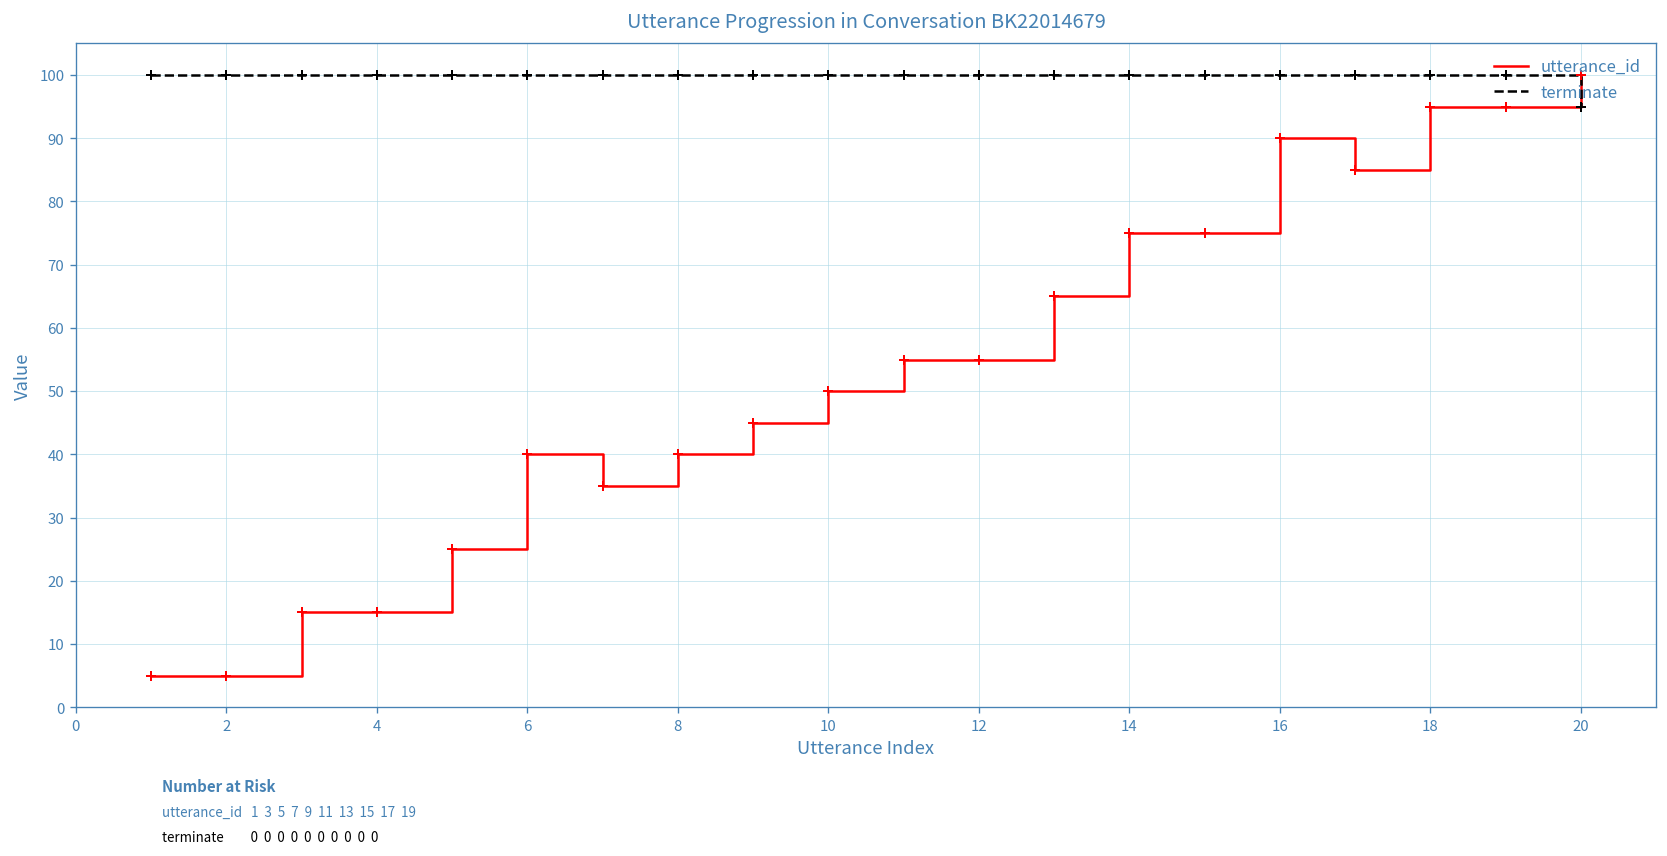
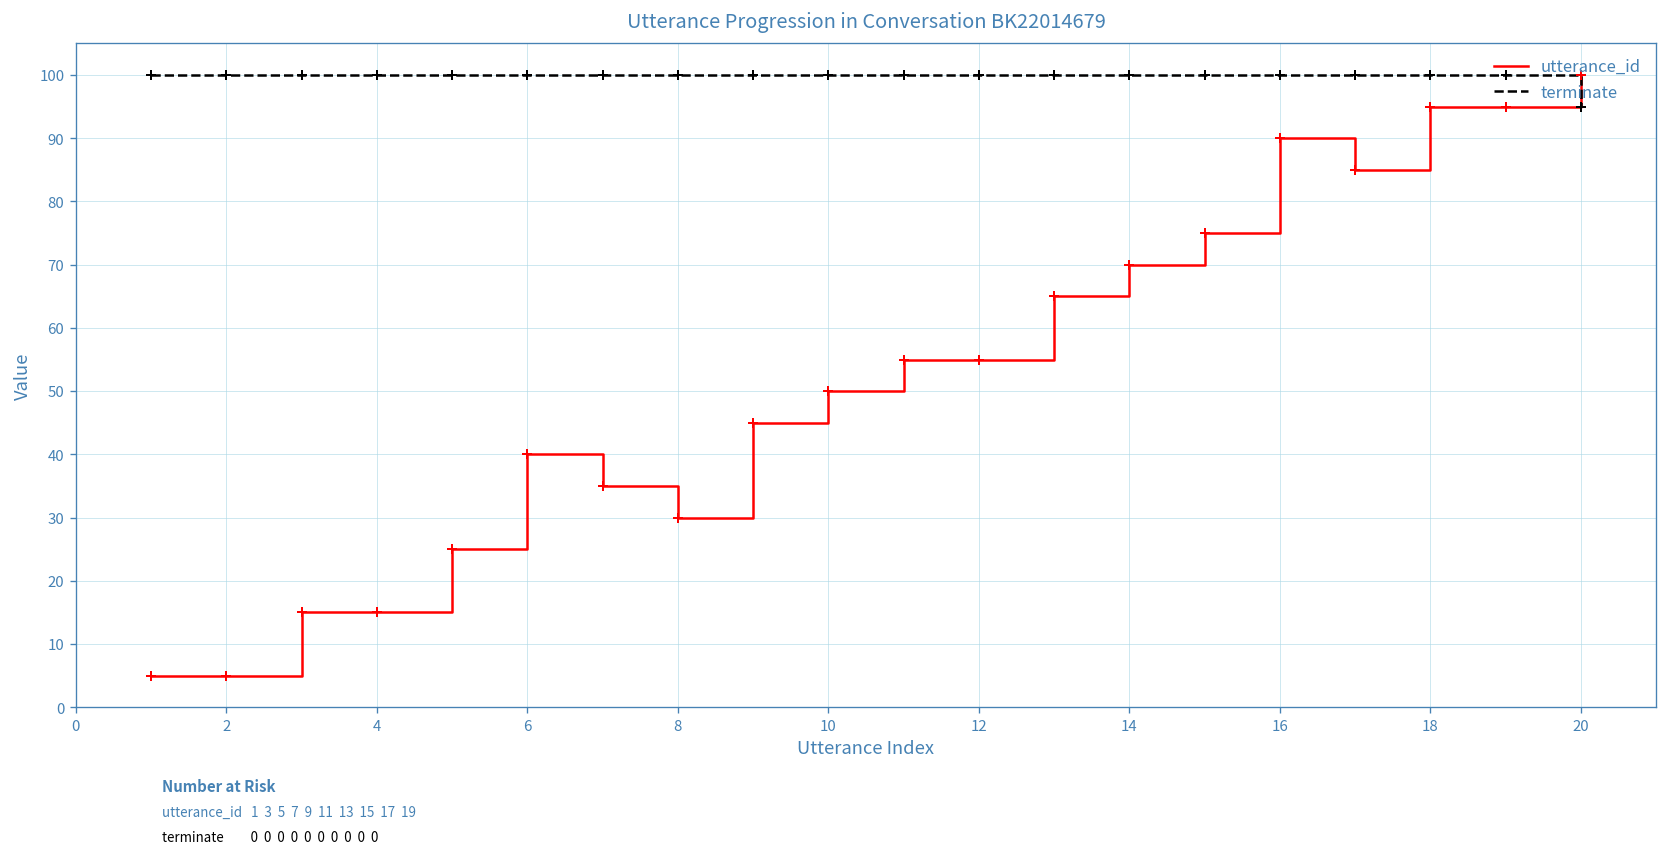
utterance_id, 8: 40 -> 30
utterance_id, 14: 75 -> 70
